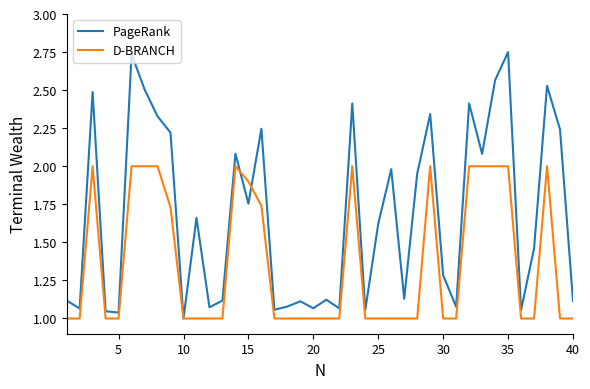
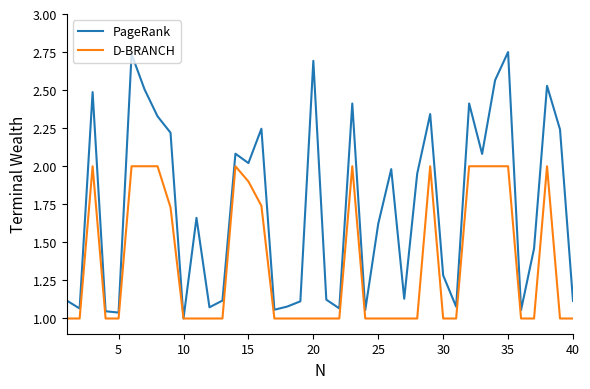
PageRank, 15: 1.75 -> 2.02
PageRank, 20: 1.07 -> 2.69
